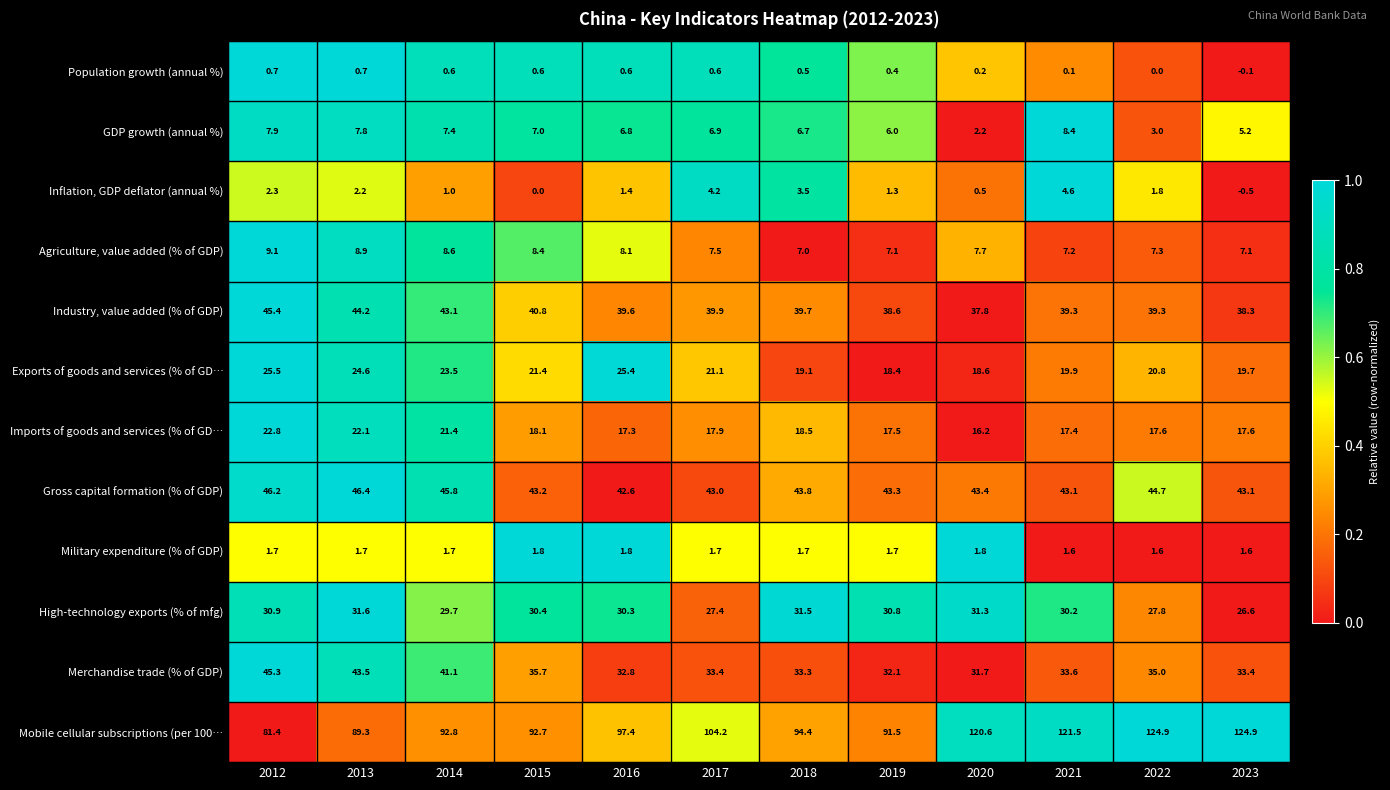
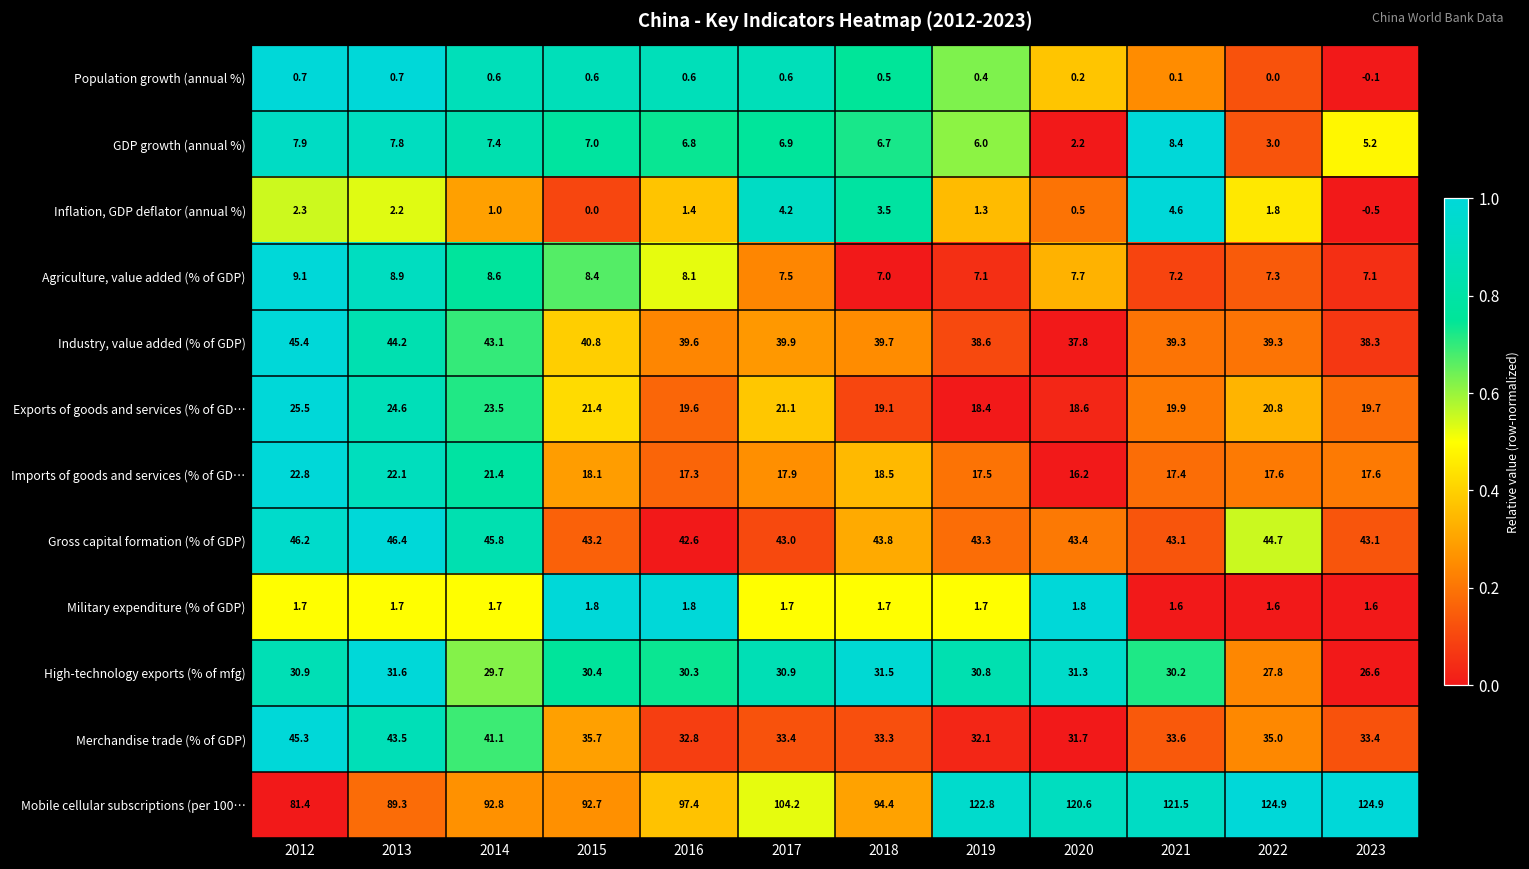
Exports of goods and services (% of GD…, 2016: 25.4 -> 19.6
High-technology exports (% of mfg), 2017: 27.4 -> 30.9
Mobile cellular subscriptions (per 100…, 2019: 91.5 -> 122.8
